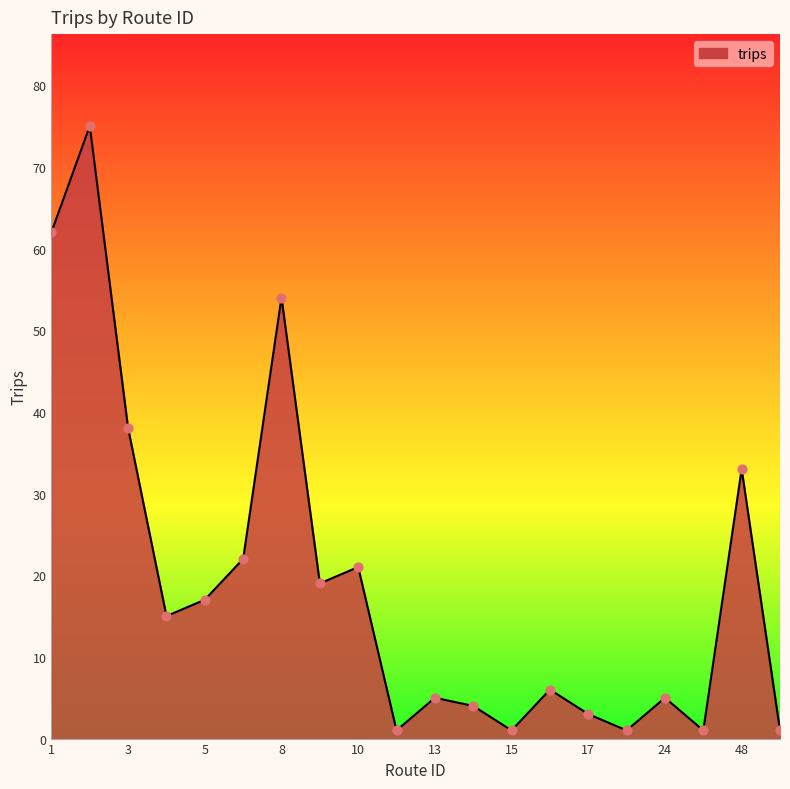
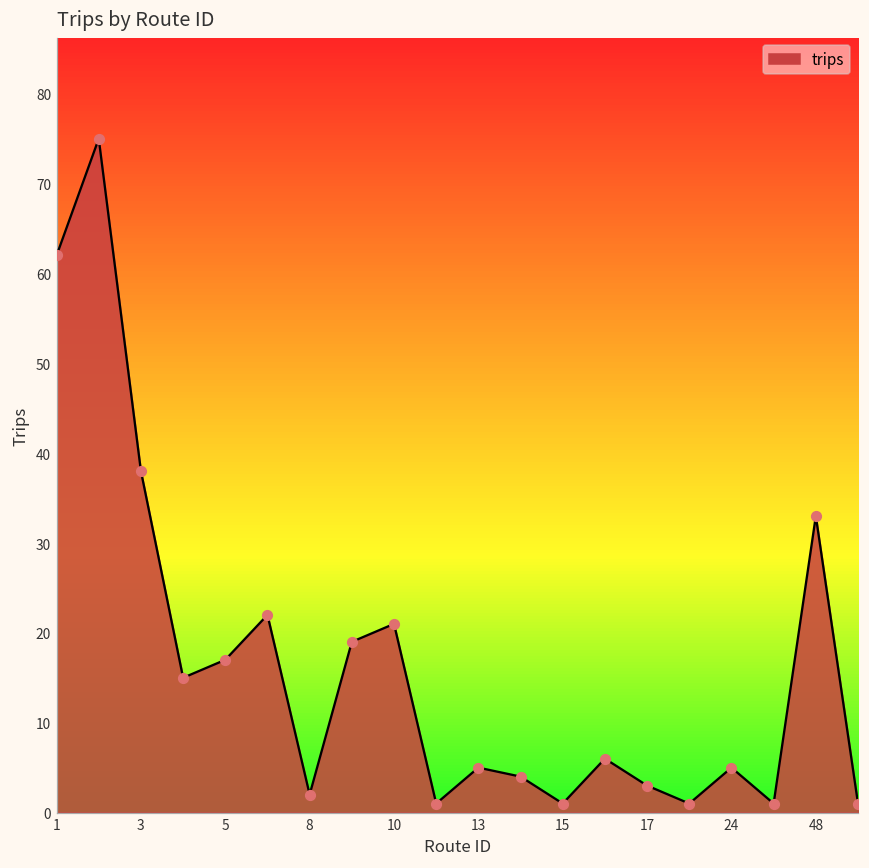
8: 54 -> 2
